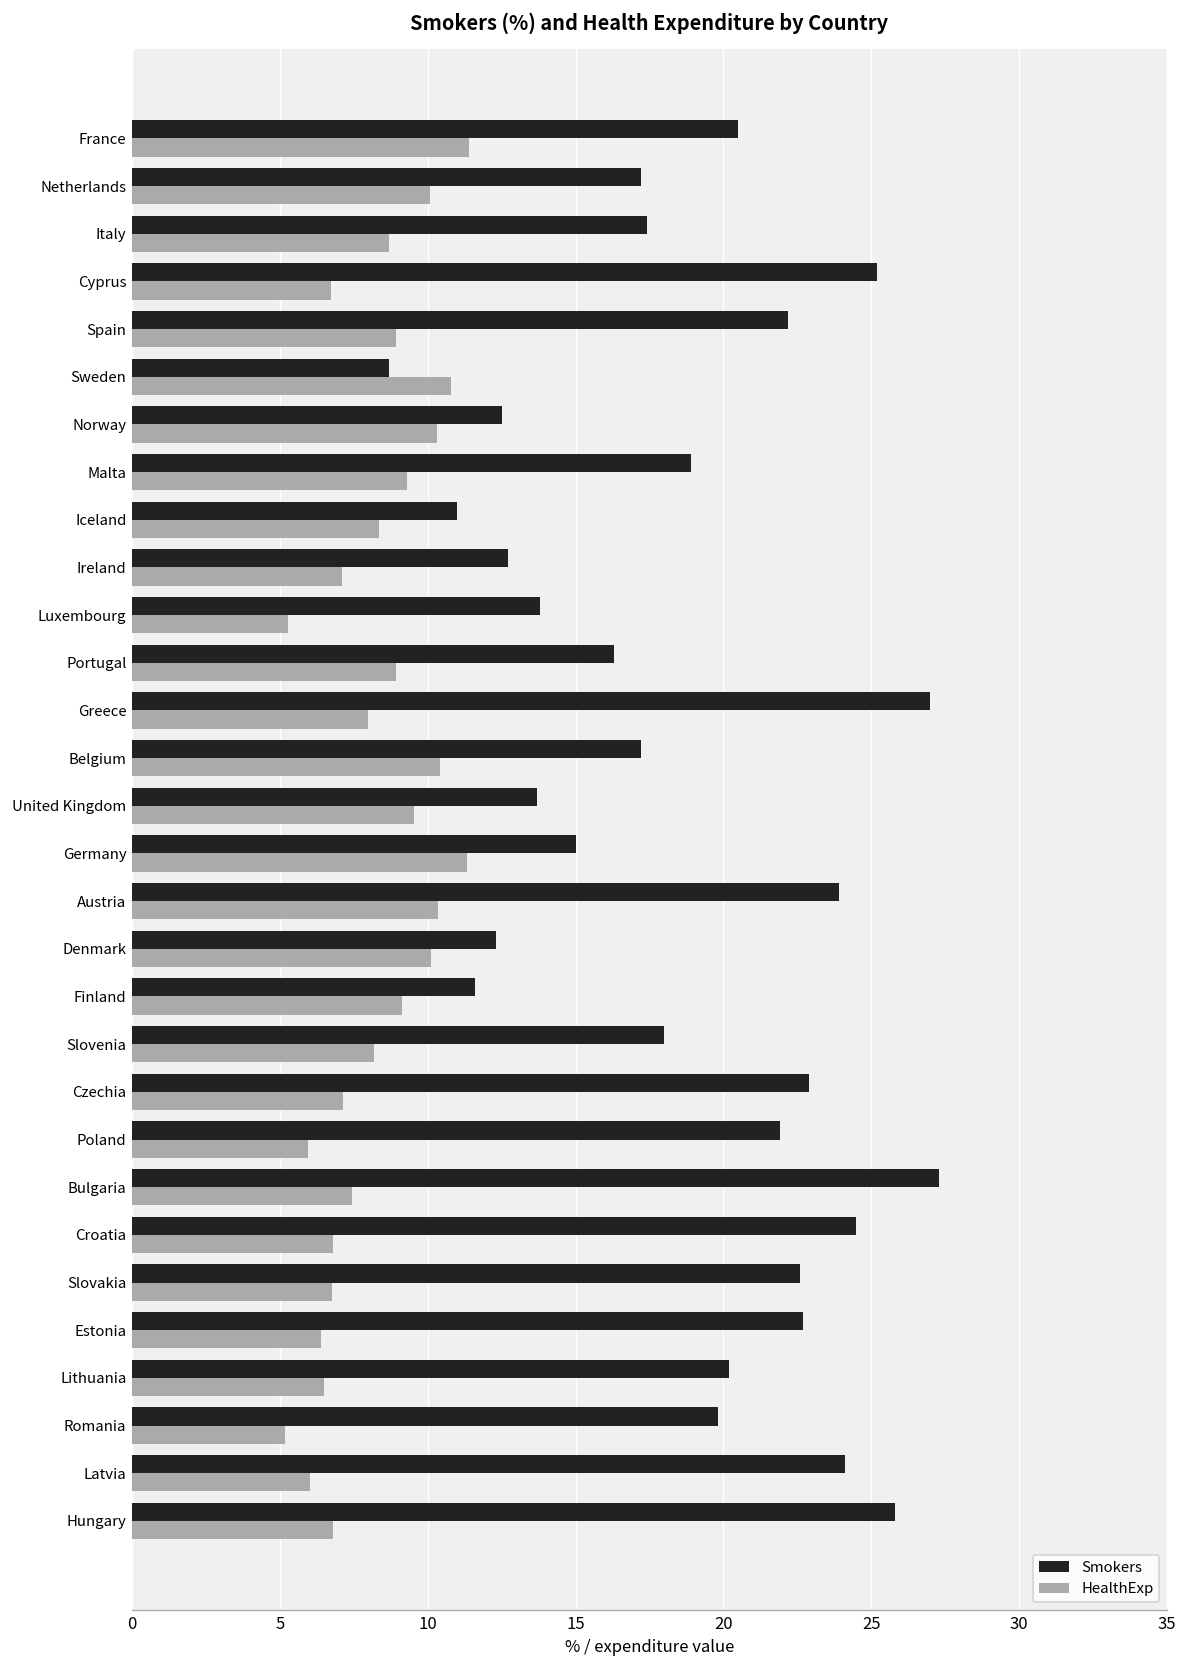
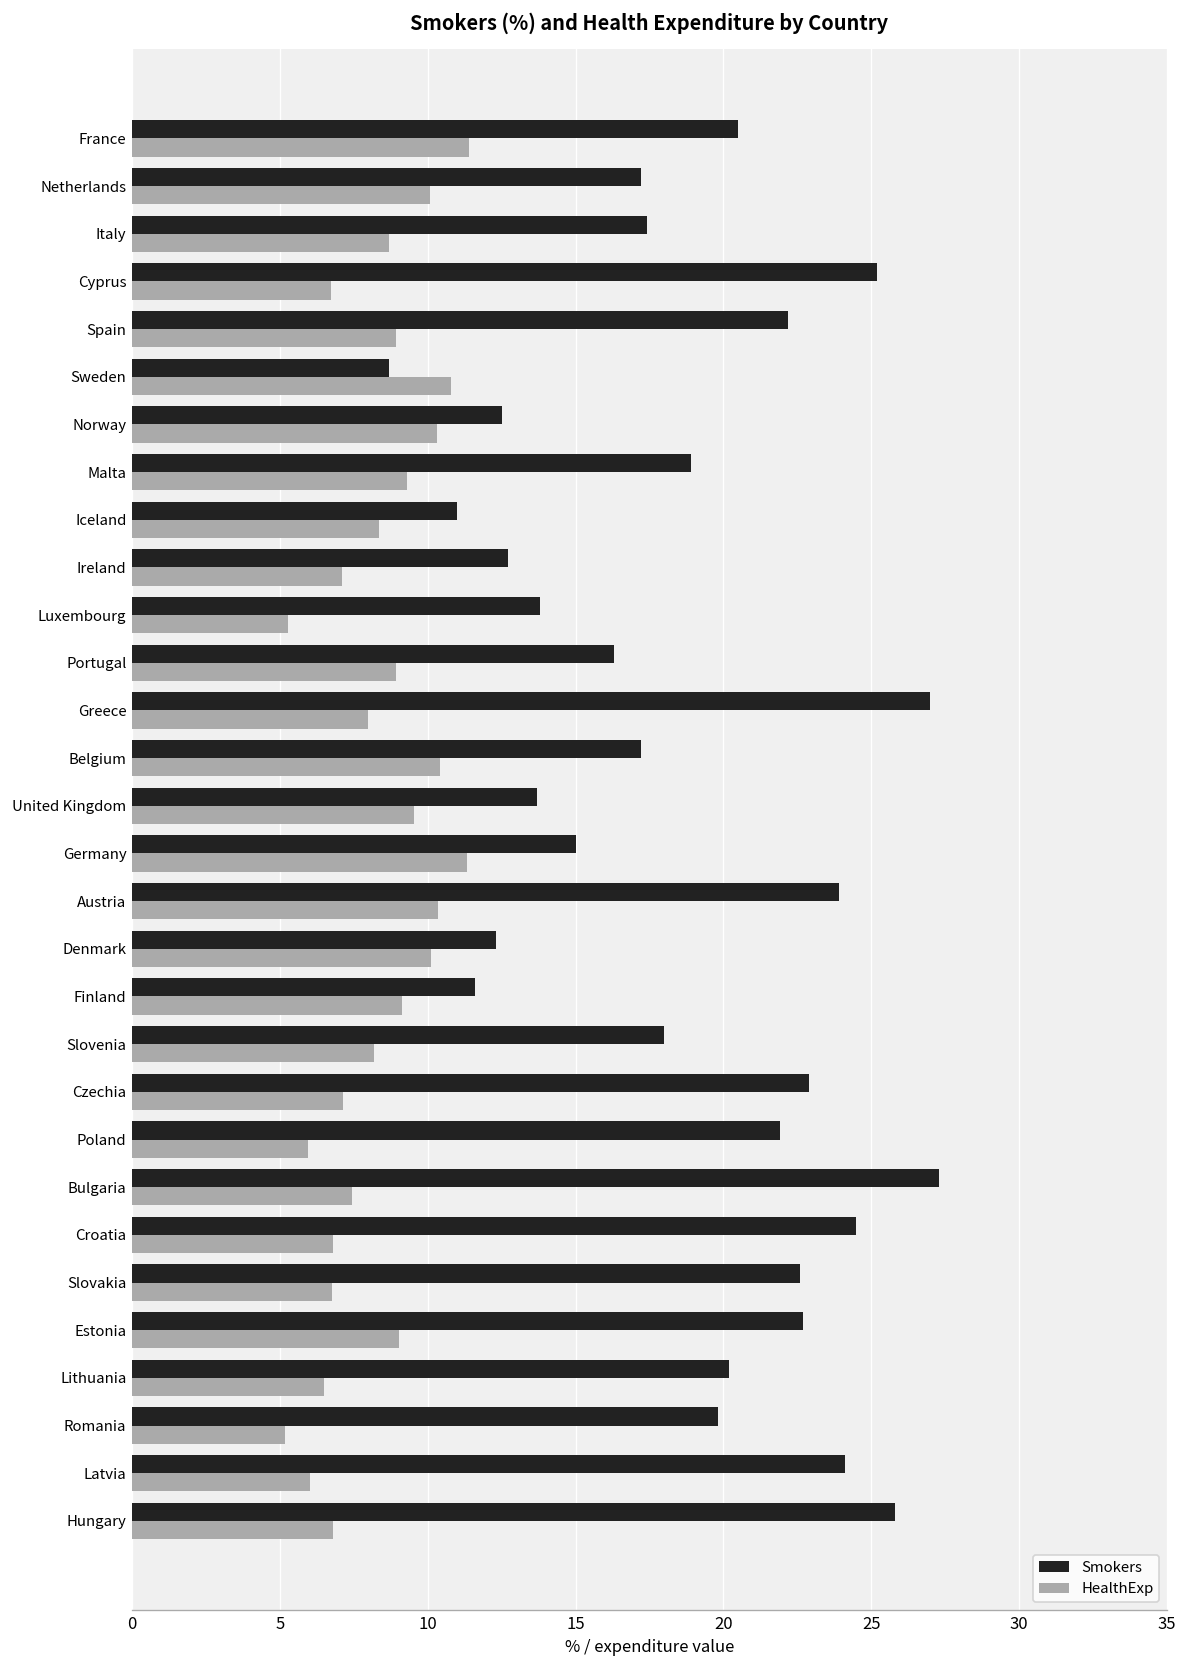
HealthExp, Estonia: 6.4 -> 9.0
